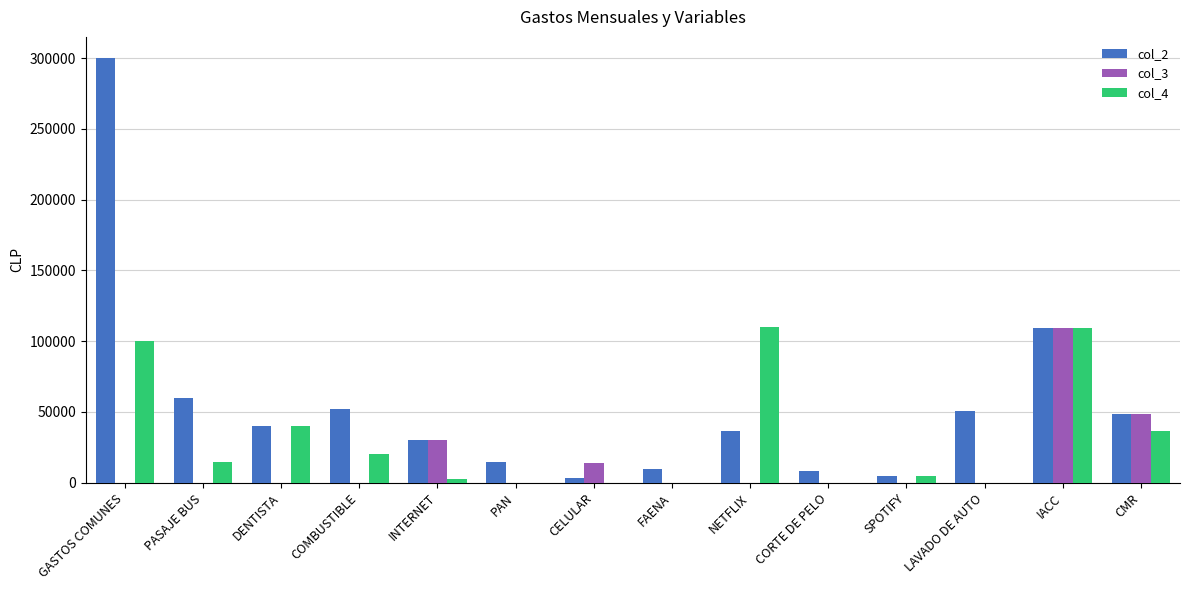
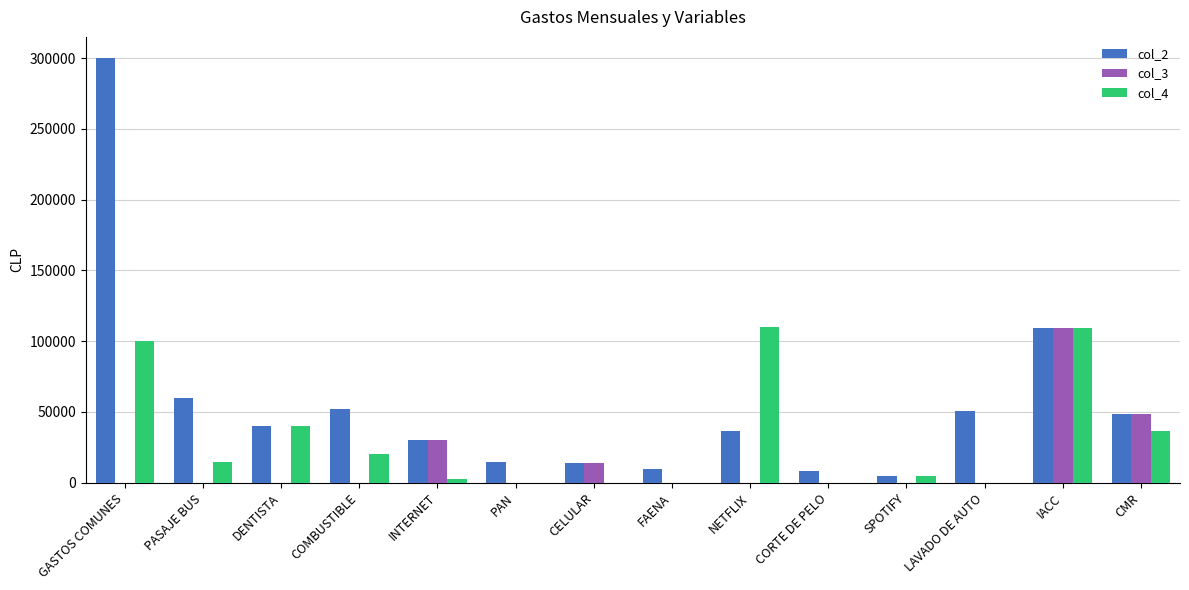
col_2, CELULAR: 4000 -> 14000
